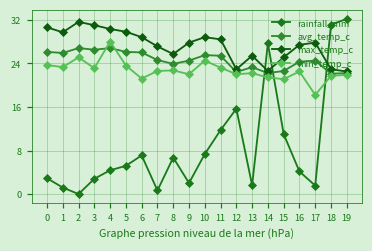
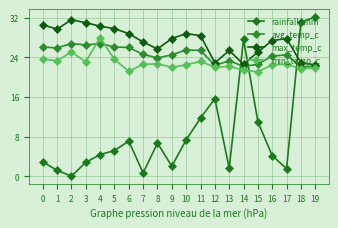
min_temp_c, 10: 25 -> 23
min_temp_c, 17: 18 -> 23
